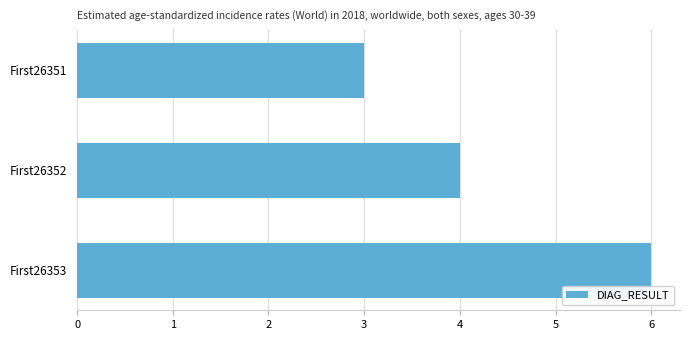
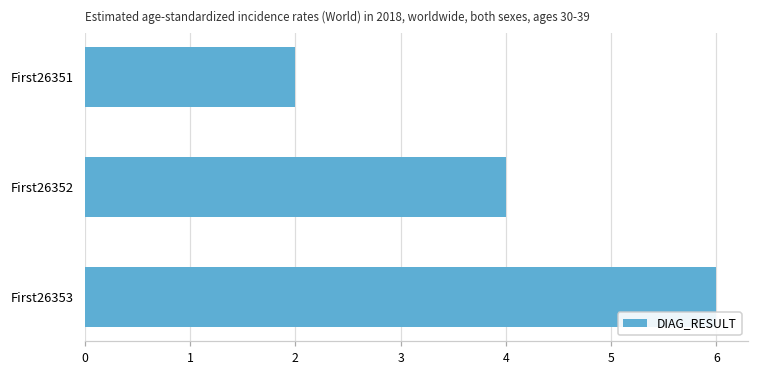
First26351: 3 -> 2
